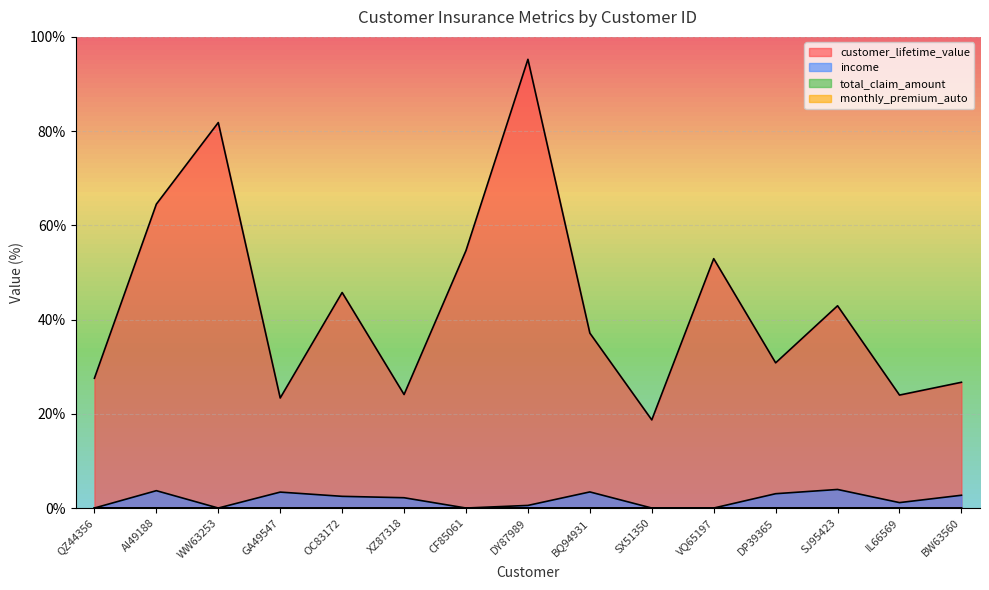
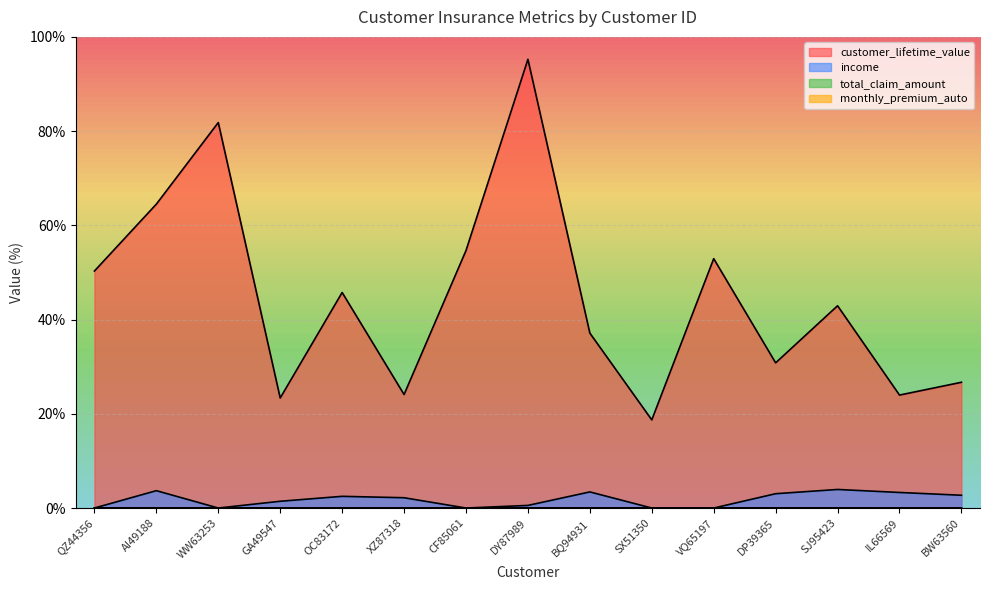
customer_lifetime_value, QZ44356: 28% -> 50%
income, GA49547: 3% -> 1%
income, IL66569: 1% -> 3%
